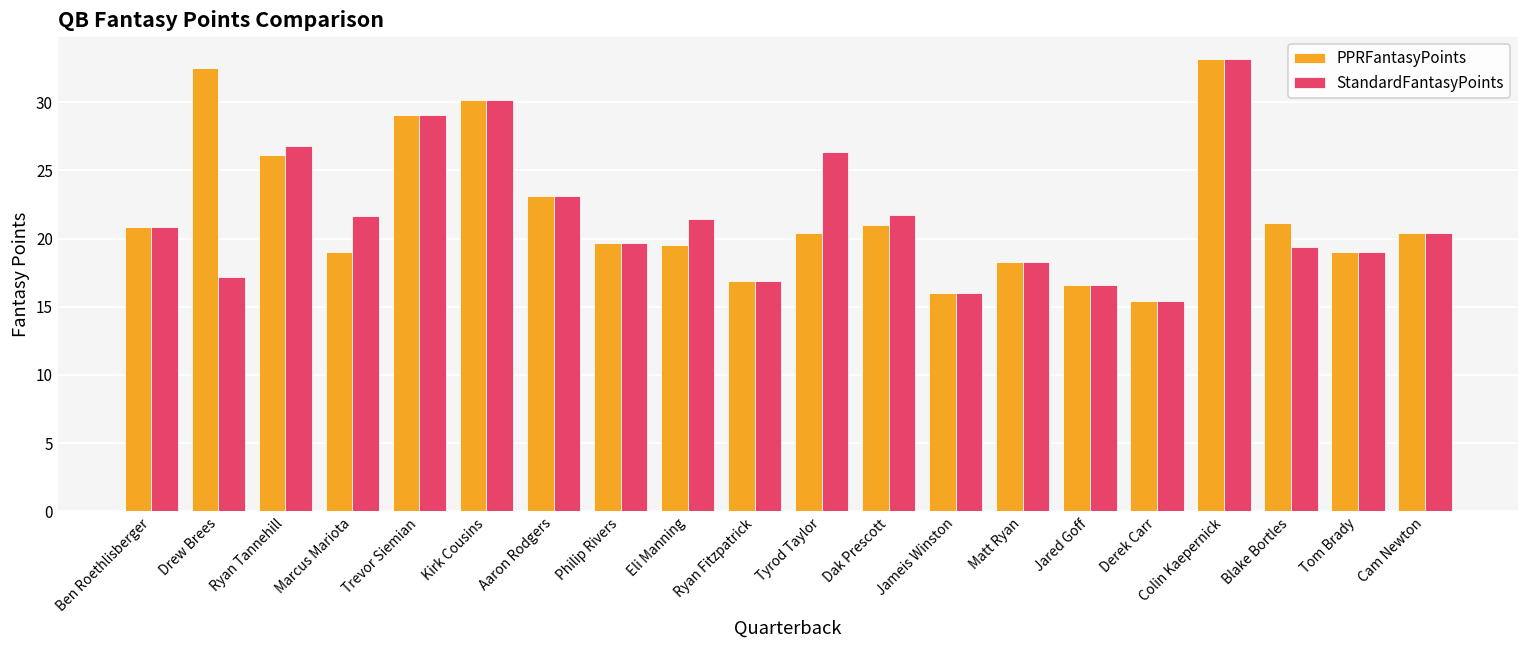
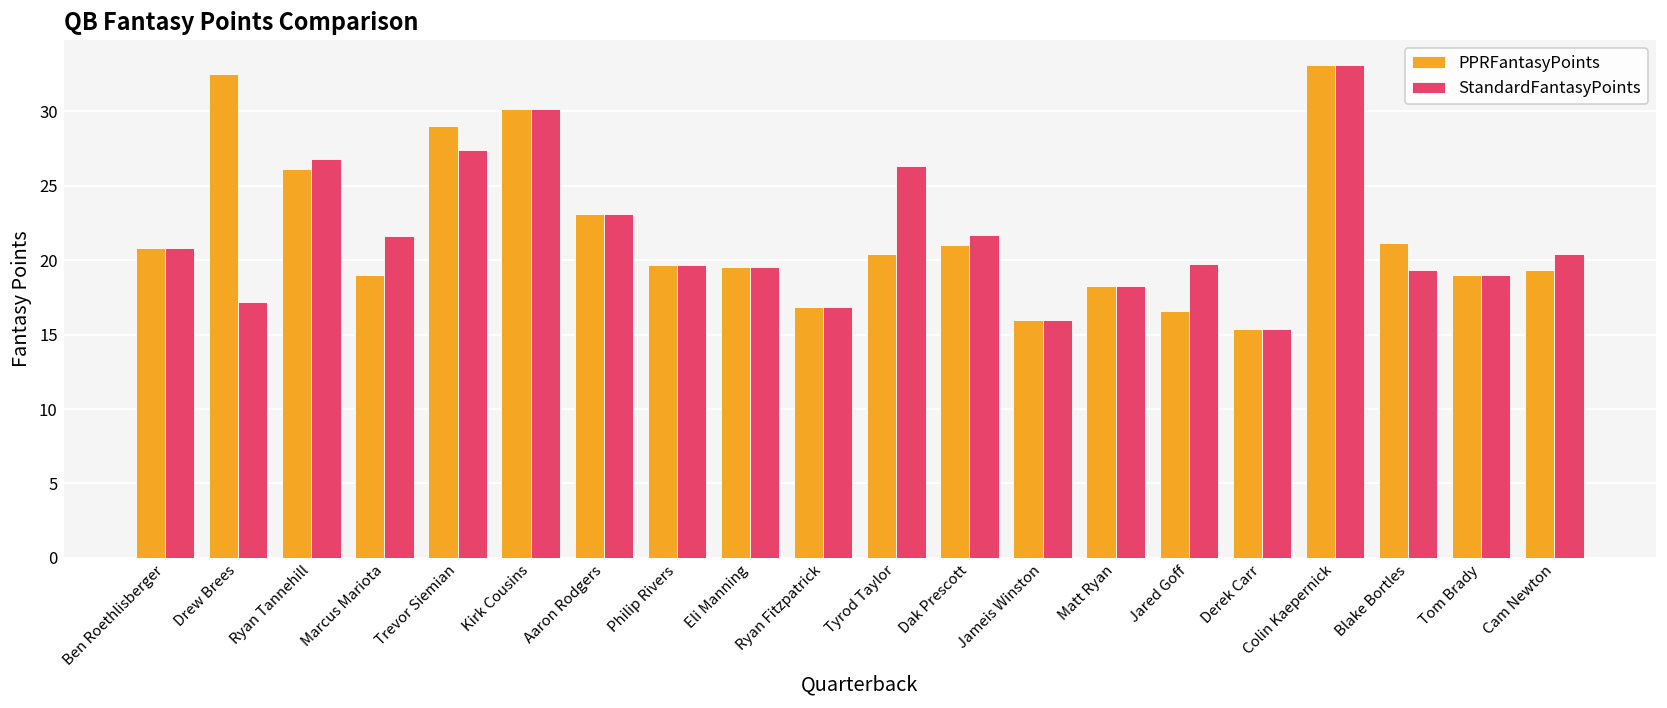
StandardFantasyPoints, Trevor Siemian: 29.0 -> 27.4
StandardFantasyPoints, Eli Manning: 21.5 -> 19.6
StandardFantasyPoints, Jared Goff: 16.6 -> 19.8
PPRFantasyPoints, Cam Newton: 20.4 -> 19.3
